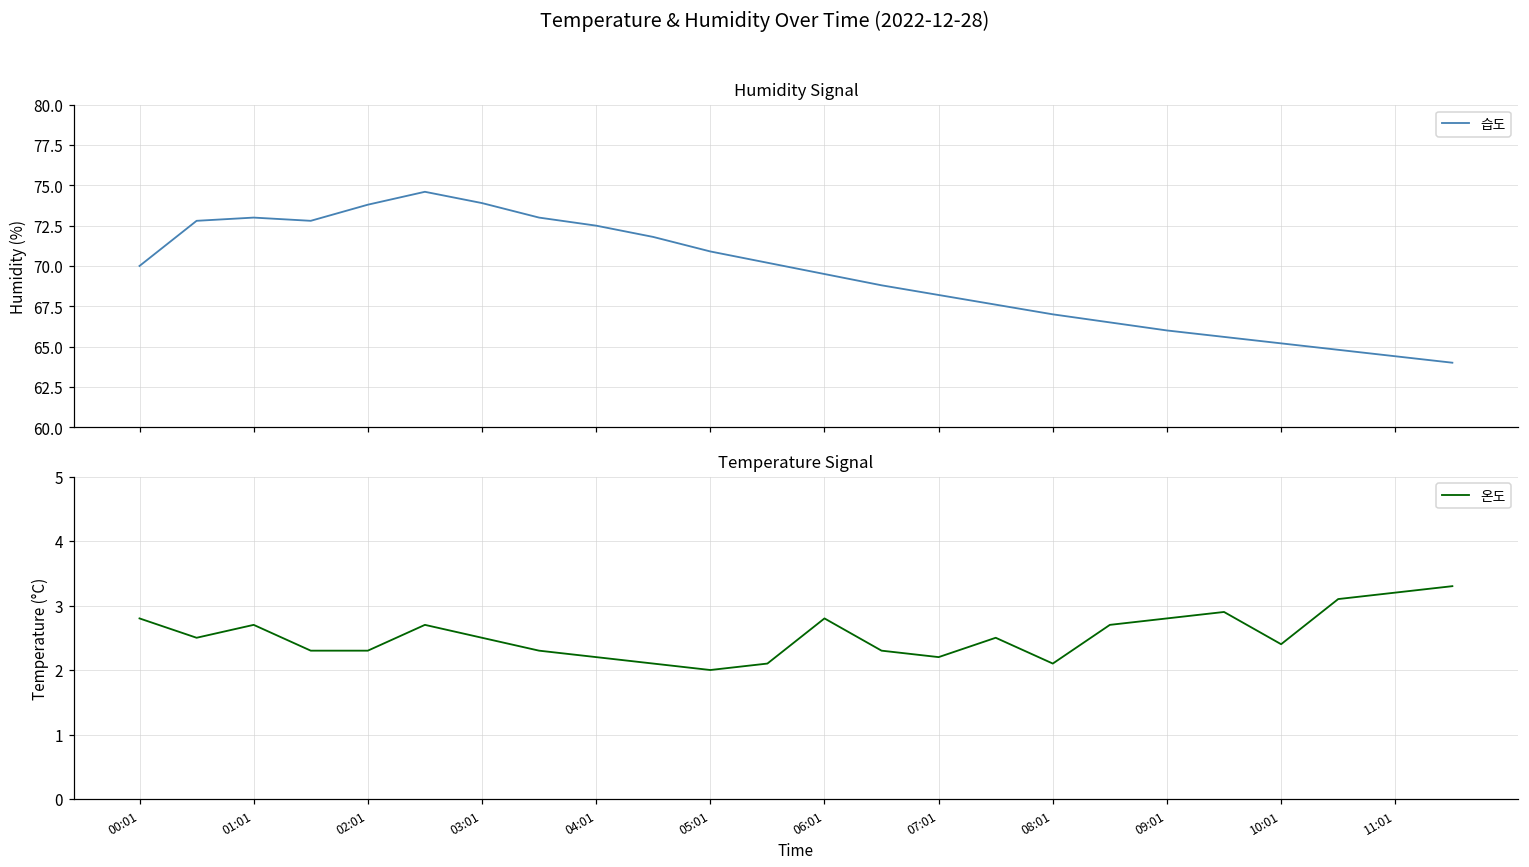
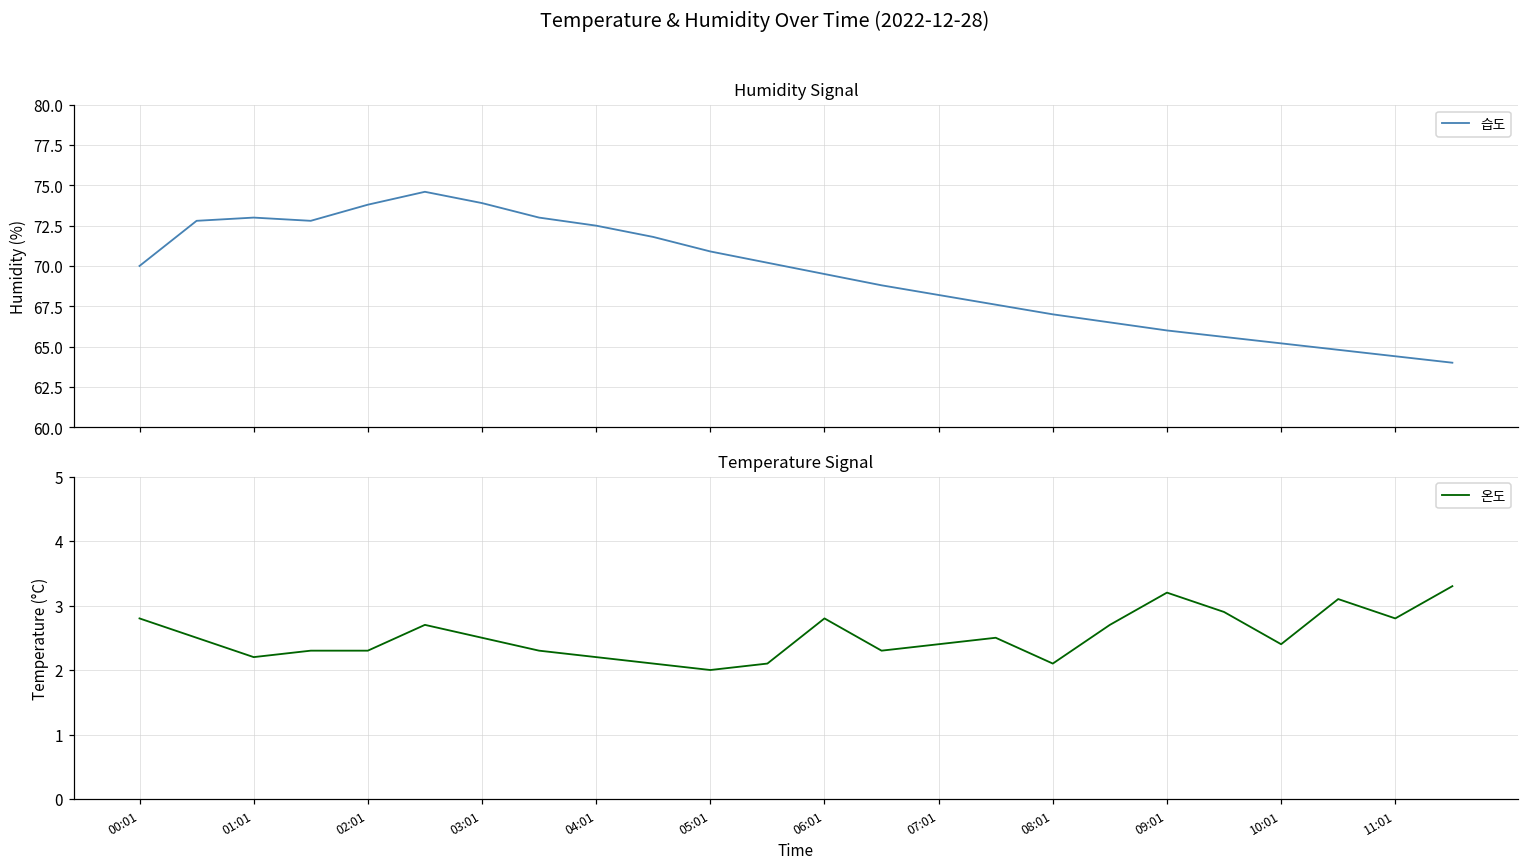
Temperature Signal, 01:01: 2.7 -> 2.2
Temperature Signal, 07:01: 2.2 -> 2.4
Temperature Signal, 09:01: 2.8 -> 3.2
Temperature Signal, 11:01: 3.2 -> 2.8
